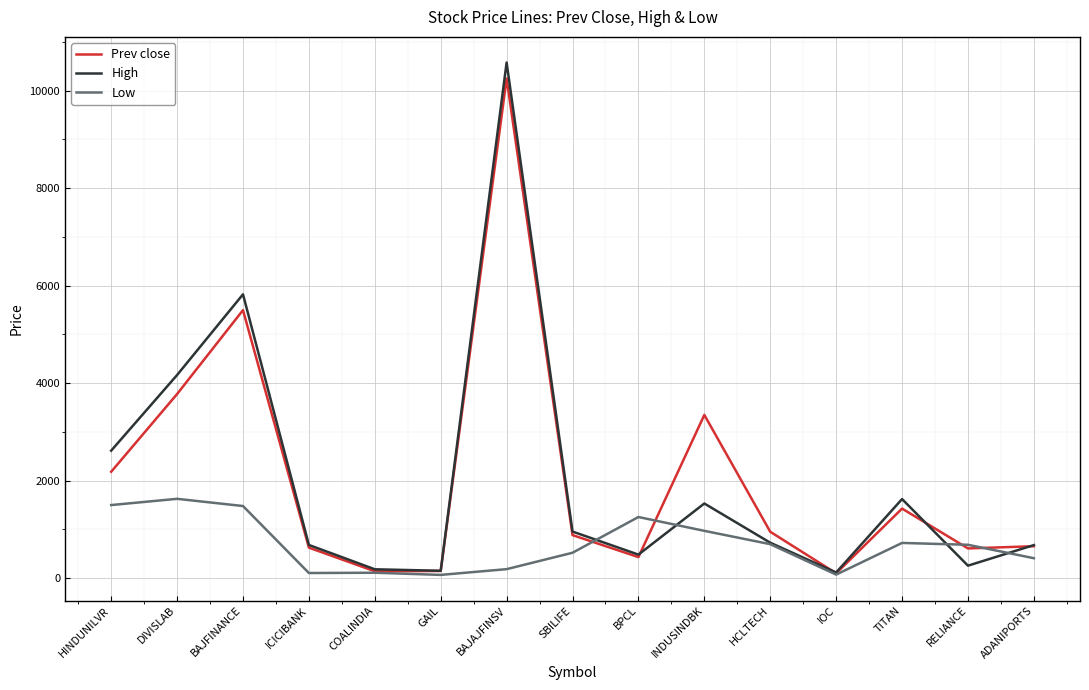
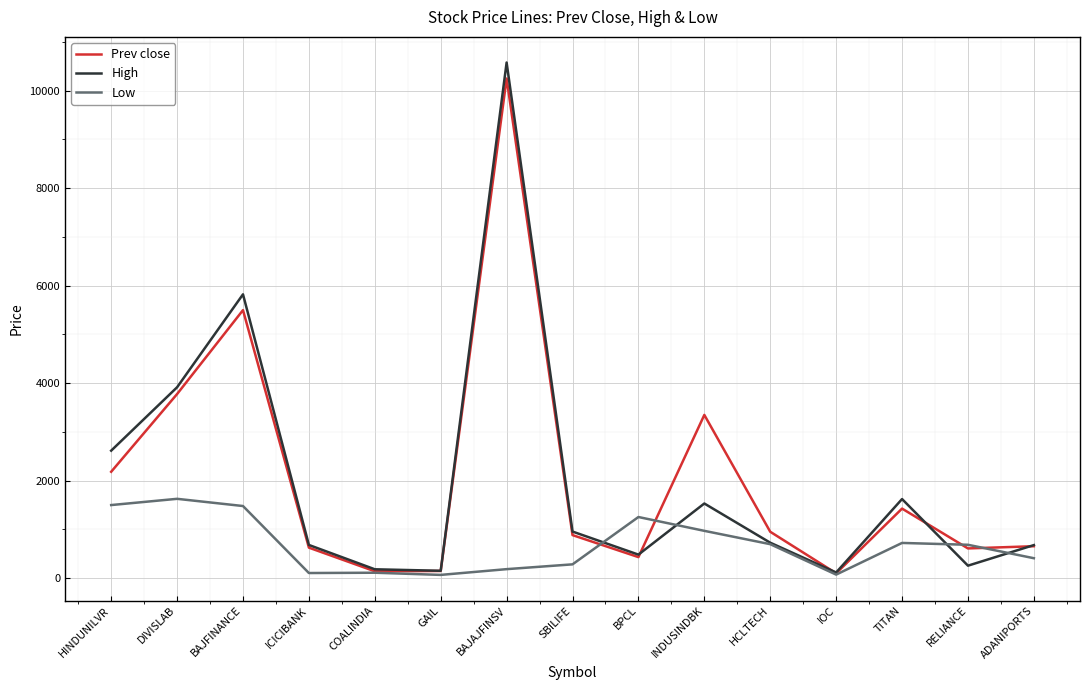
High, DIVISLAB: 4200 -> 3900
Low, SBILIFE: 500 -> 300
